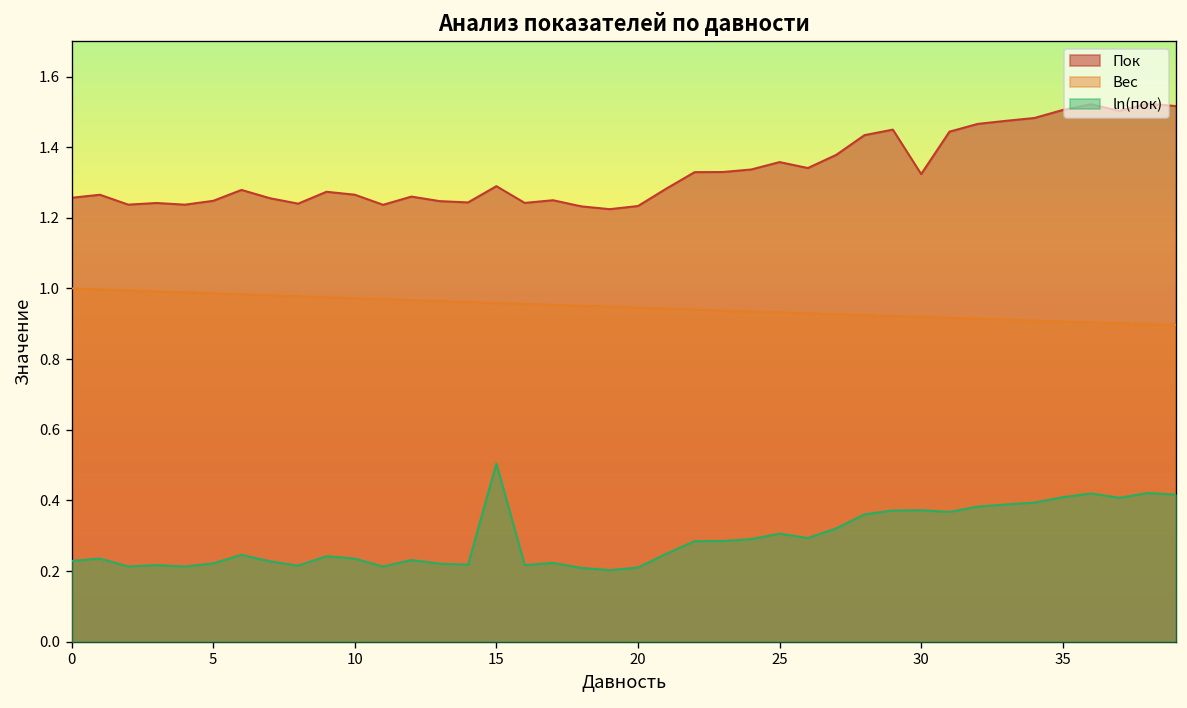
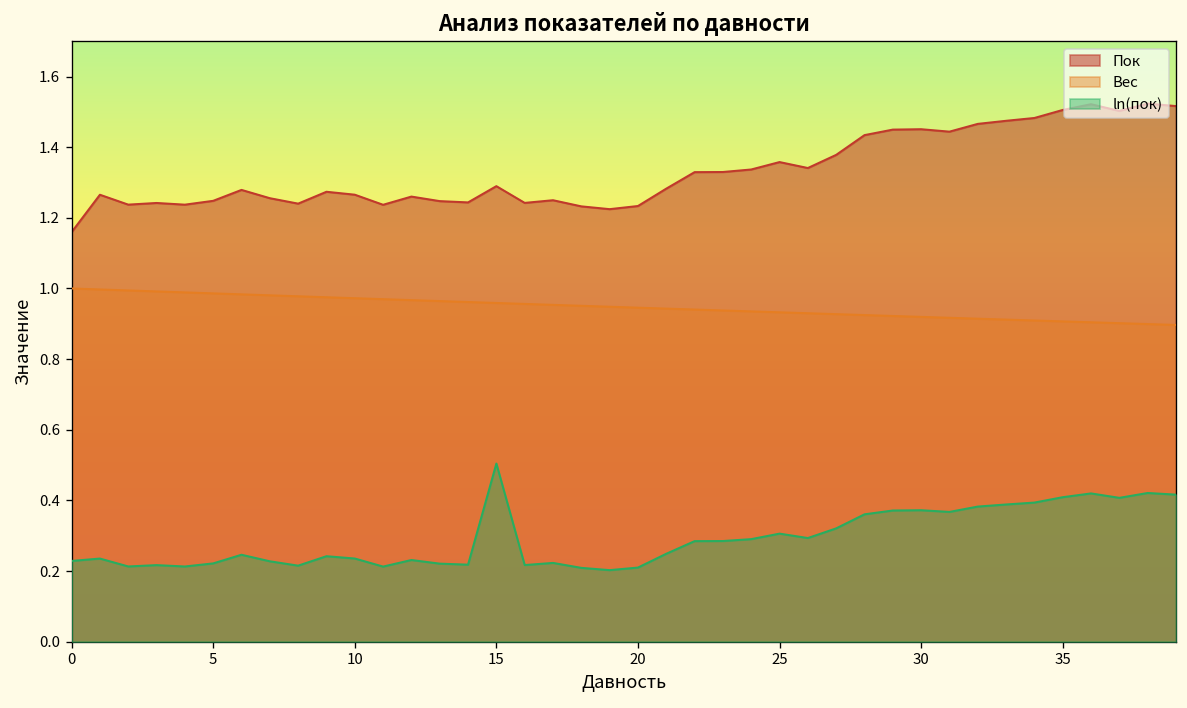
Пок, 0: 1.26 -> 1.16
Пок, 30: 1.32 -> 1.45
